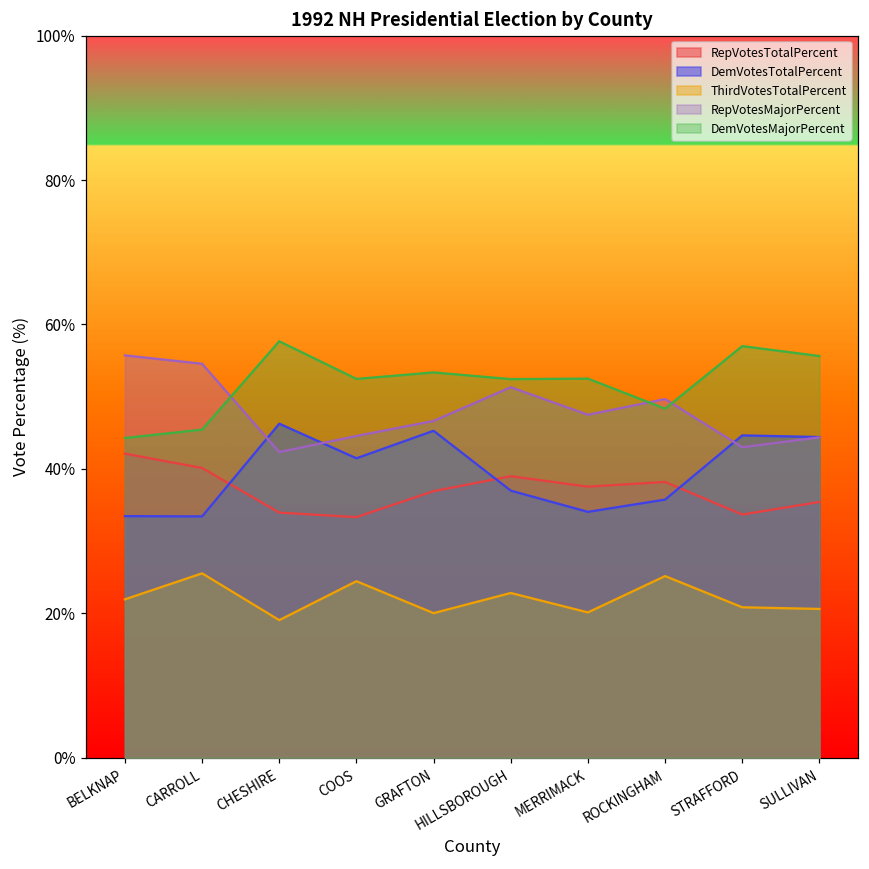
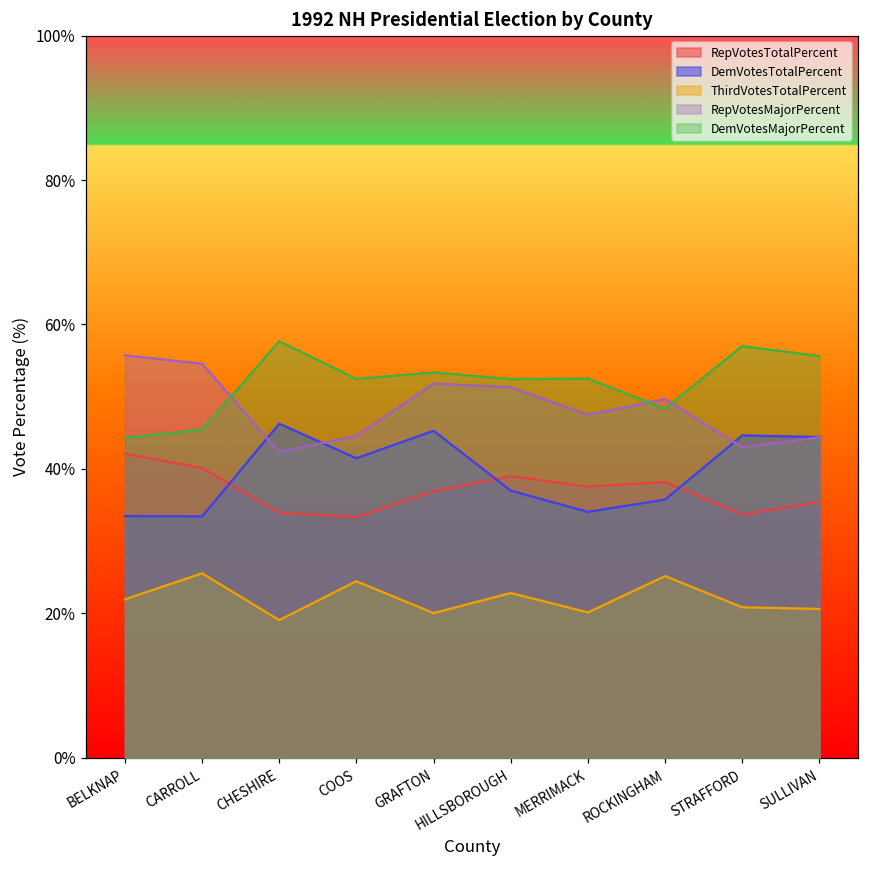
RepVotesMajorPercent, GRAFTON: 47% -> 52%
